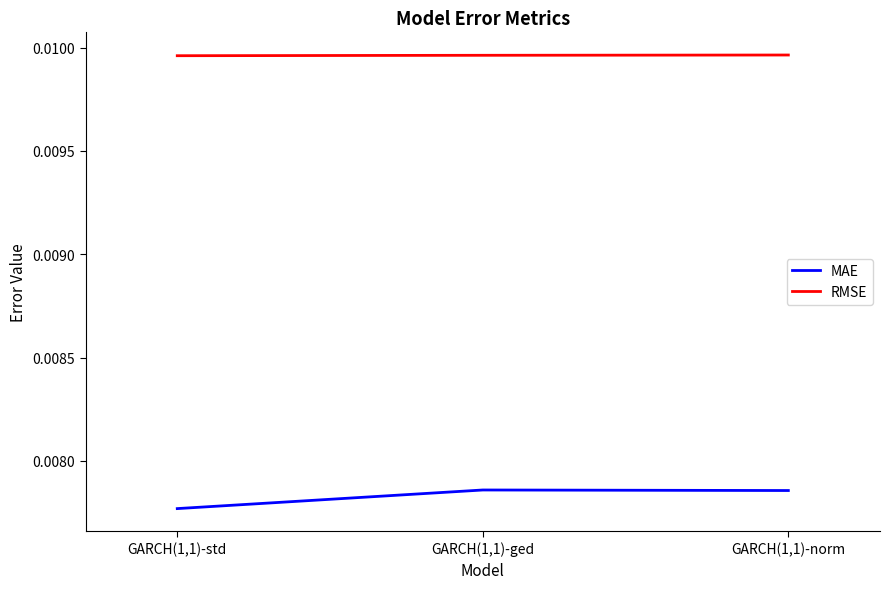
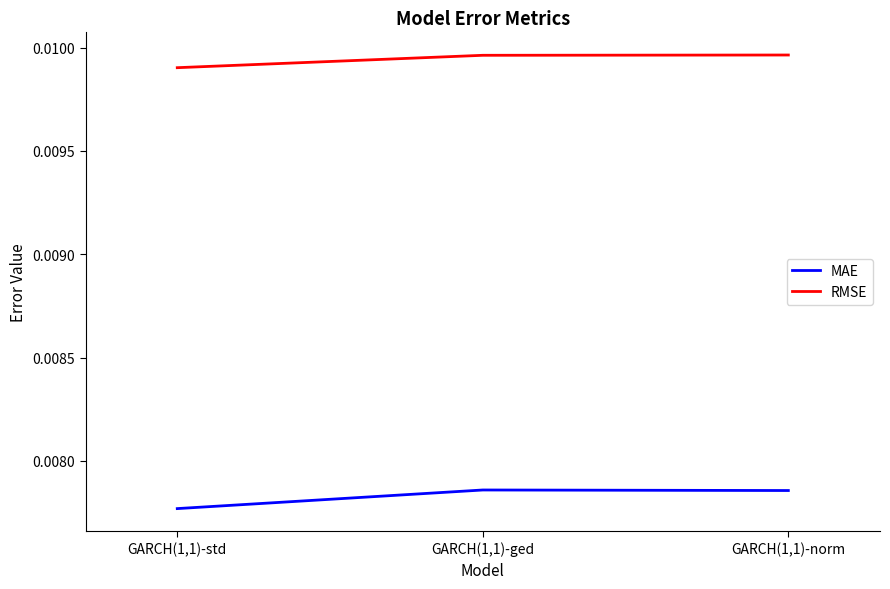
RMSE, GARCH(1,1)-std: 0.00996 -> 0.00990
